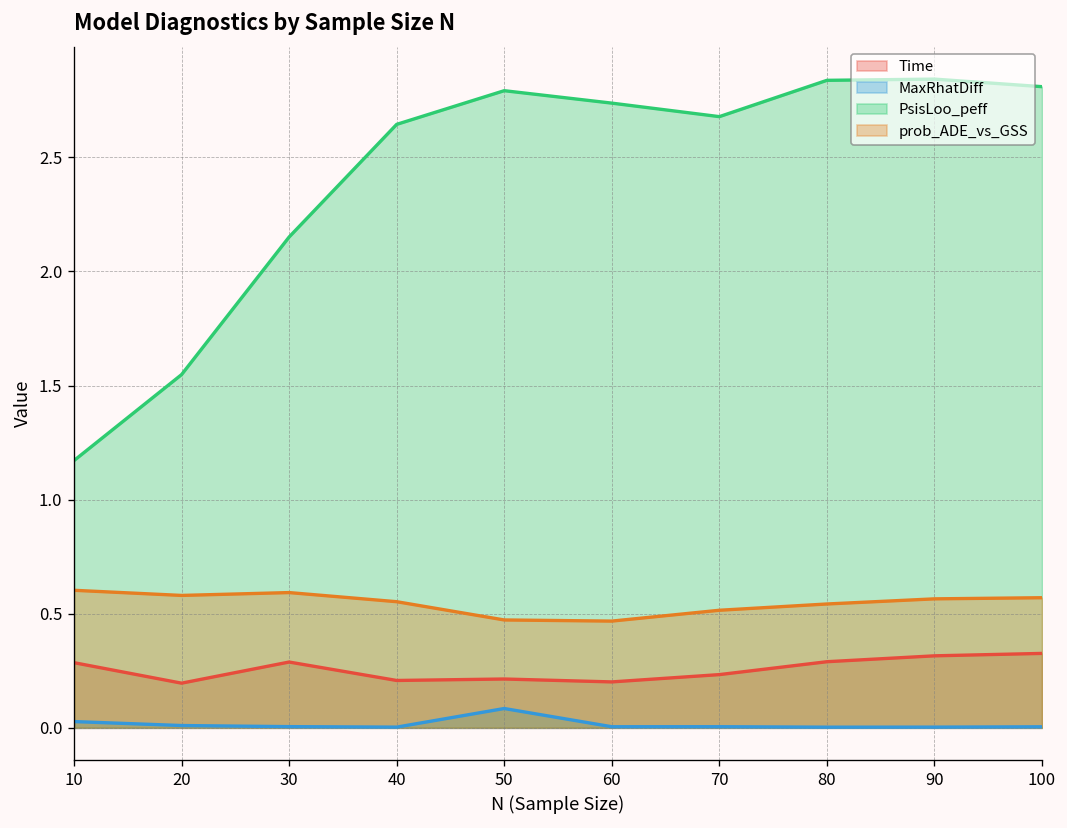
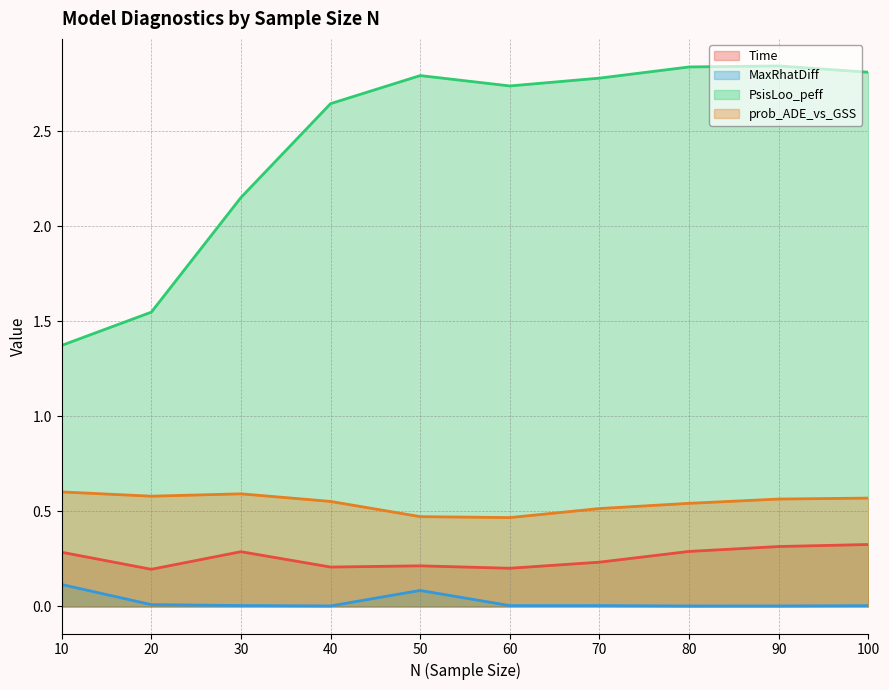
MaxRhatDiff, 10: 0.03 -> 0.12
PsisLoo_peff, 10: 1.17 -> 1.37
PsisLoo_peff, 70: 2.68 -> 2.78
